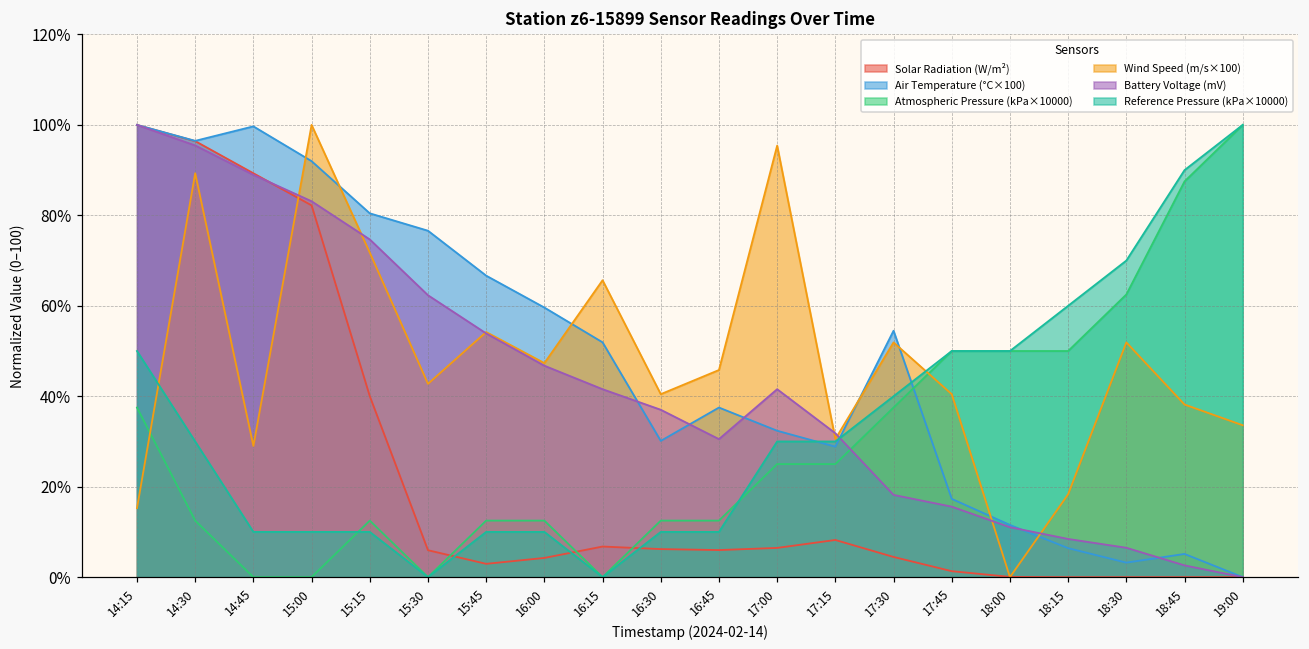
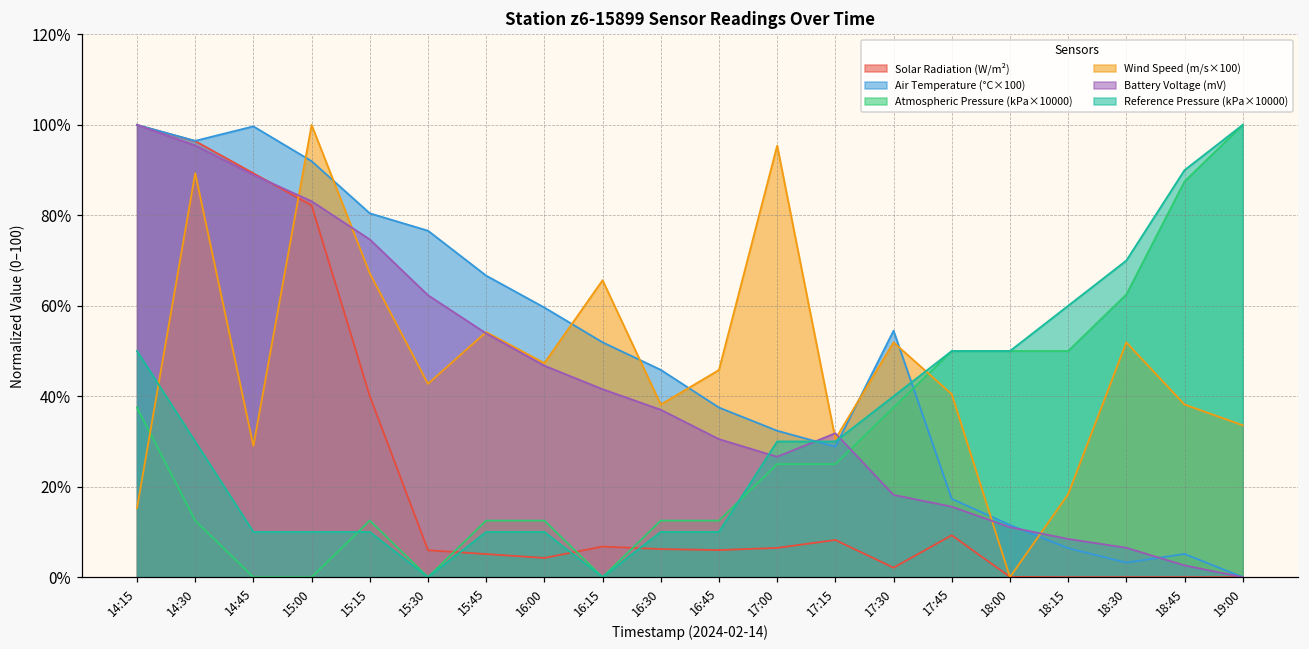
Wind Speed (m/s×100), 15:15: 72% -> 67%
Solar Radiation (W/m²), 15:45: 3% -> 5%
Air Temperature (°C×100), 16:30: 30% -> 46%
Wind Speed (m/s×100), 16:30: 40% -> 38%
Battery Voltage (mV), 17:00: 42% -> 27%
Solar Radiation (W/m²), 17:30: 4% -> 2%
Solar Radiation (W/m²), 17:45: 1% -> 9%
